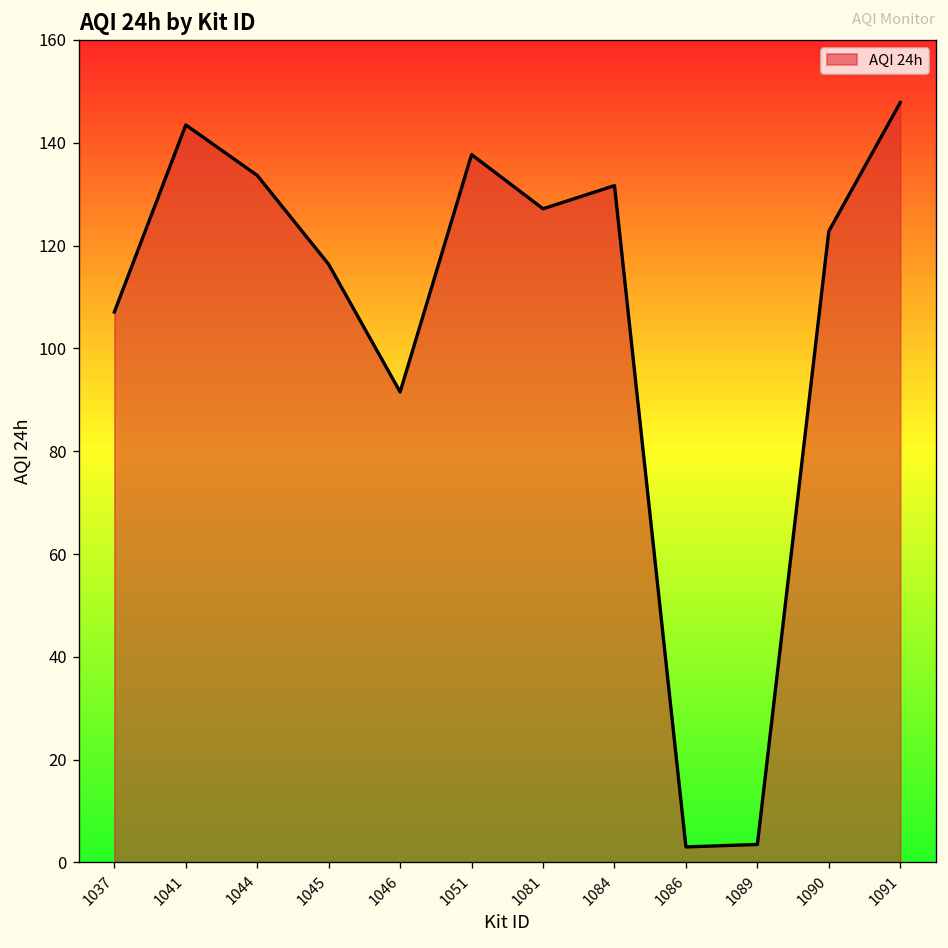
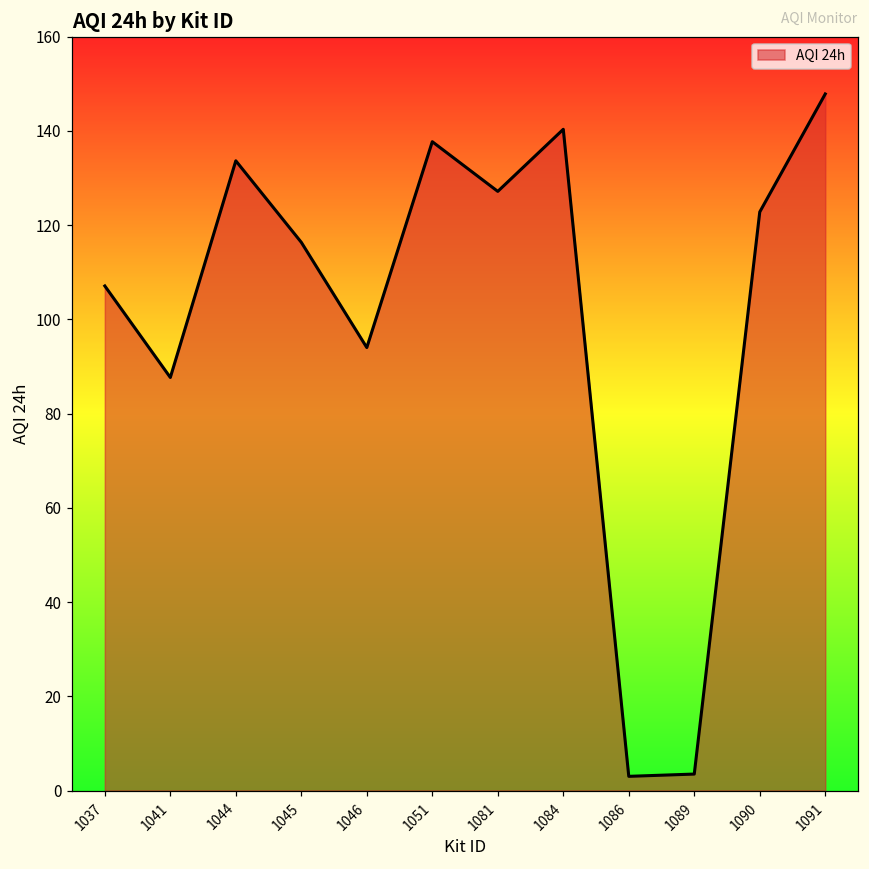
1041: 143 -> 88
1046: 92 -> 94
1084: 132 -> 140
